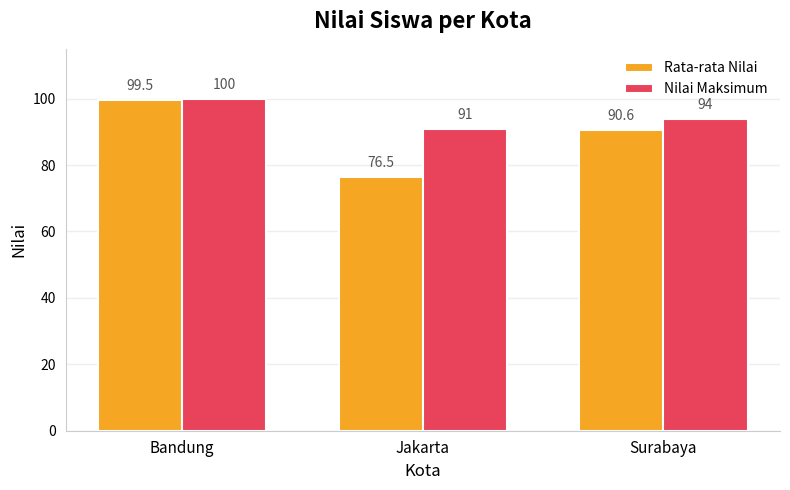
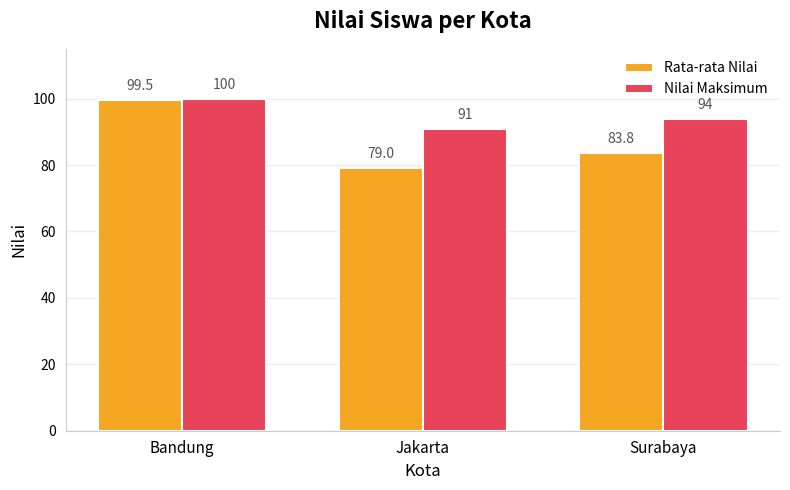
Rata-rata Nilai, Jakarta: 76.5 -> 79.0
Rata-rata Nilai, Surabaya: 90.6 -> 83.8
